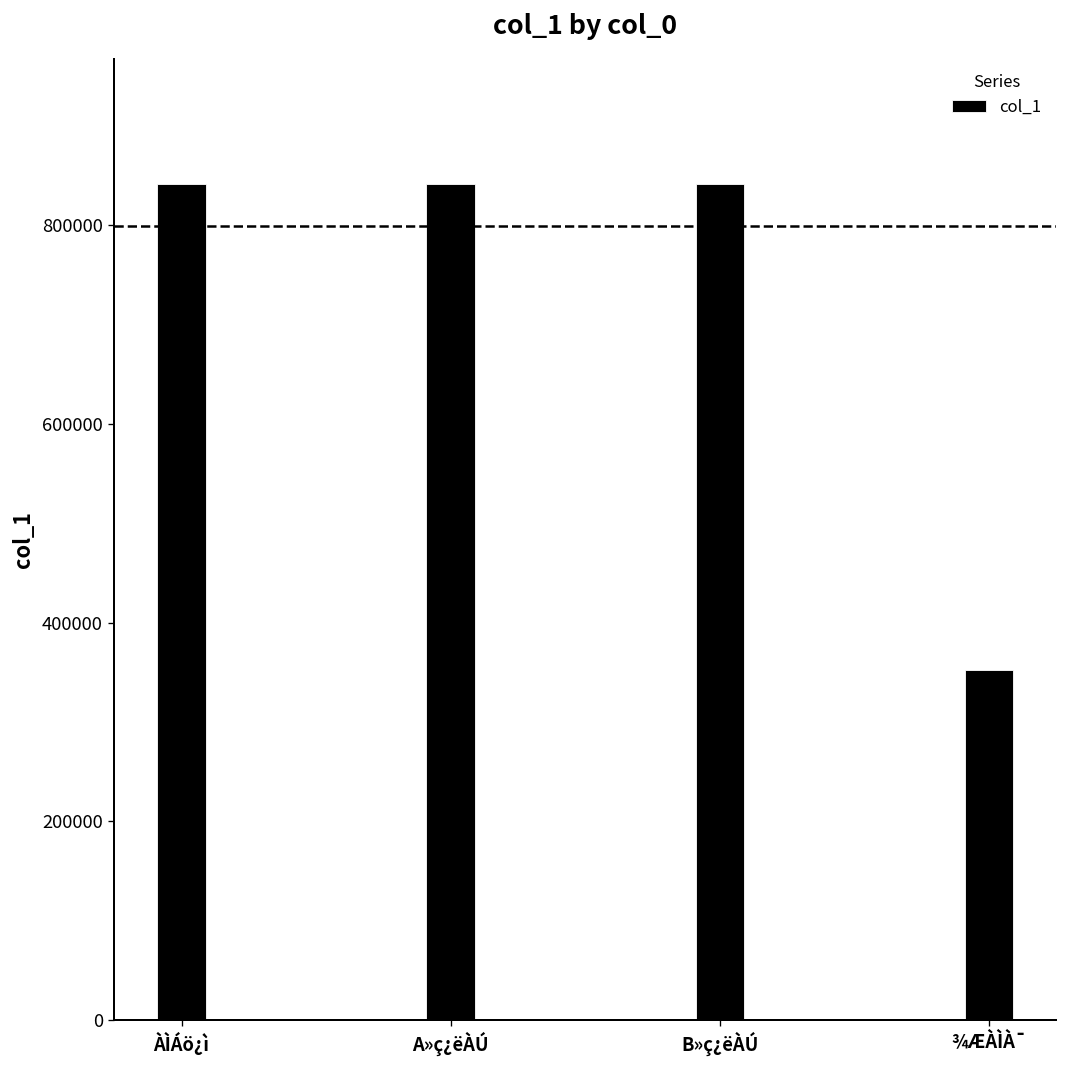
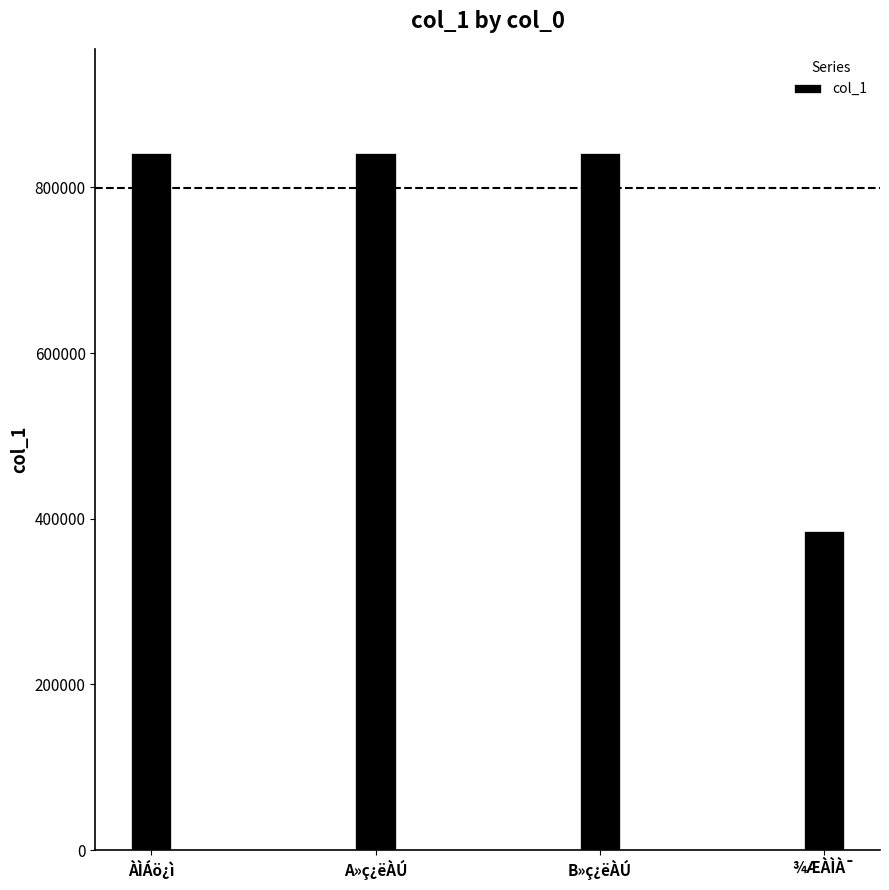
¾ÆÀÌÀ¯: 350000 -> 380000
